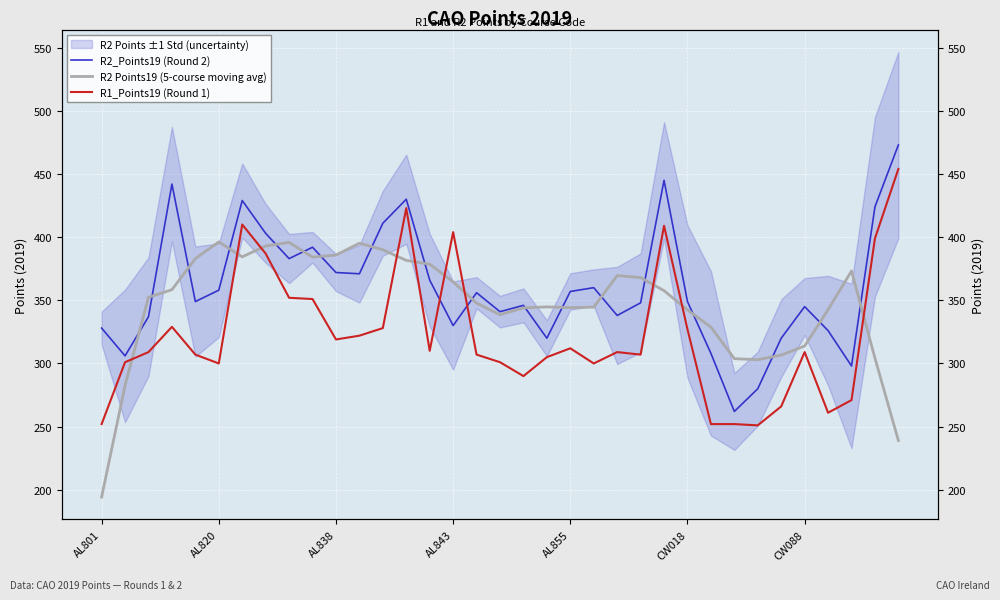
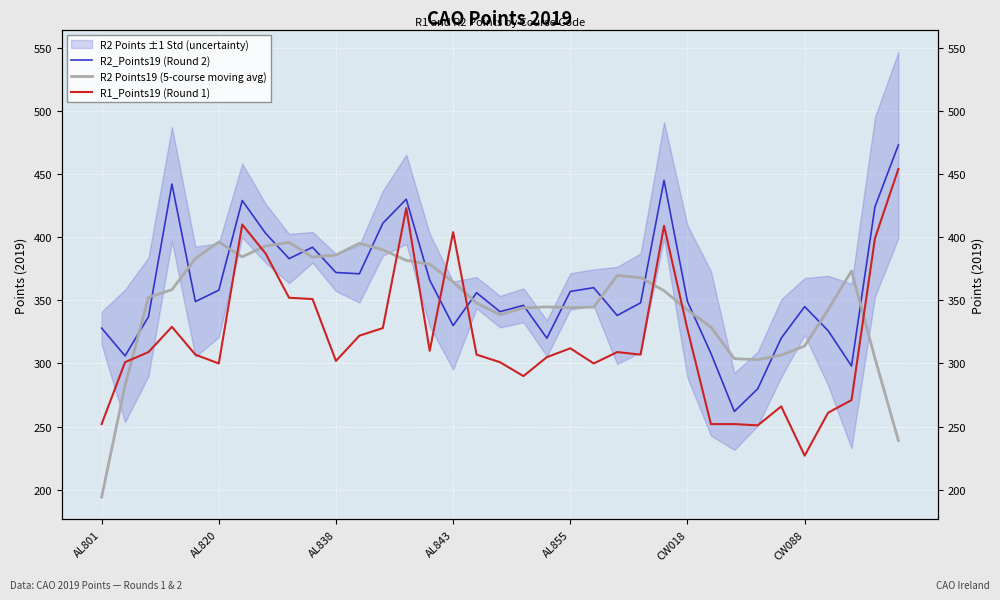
R1_Points19 (Round 1), AL838: 319 -> 302
R1_Points19 (Round 1), CW088: 309 -> 227
